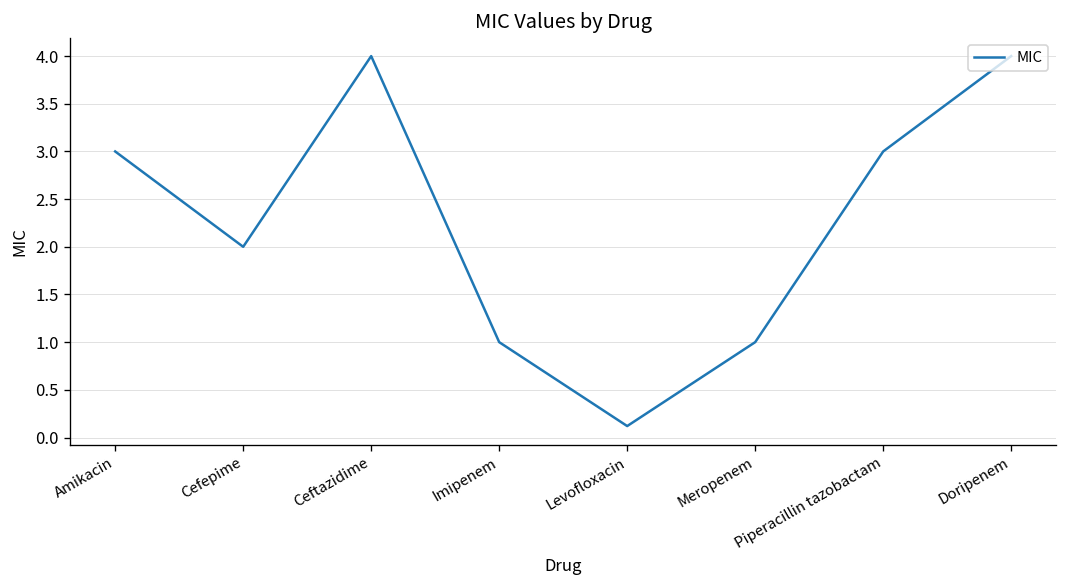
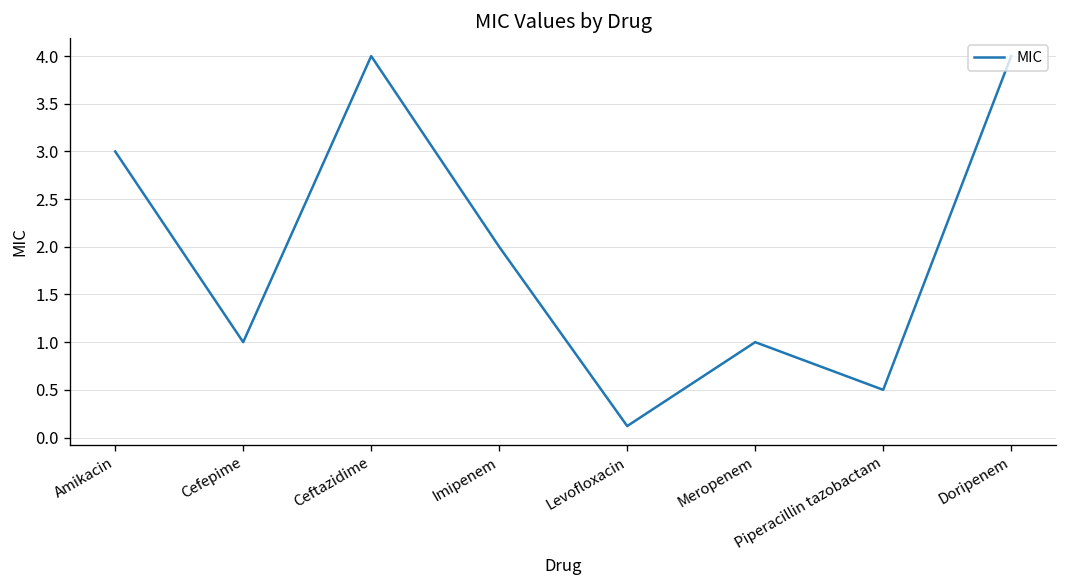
Cefepime: 2 -> 1
Imipenem: 1 -> 2
Piperacillin tazobactam: 3.0 -> 0.5
